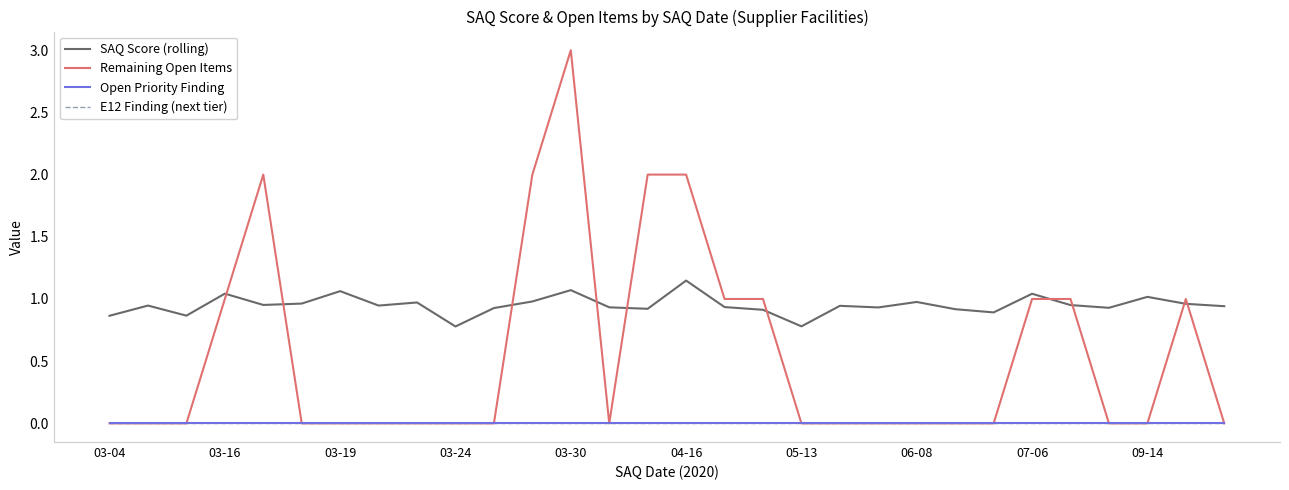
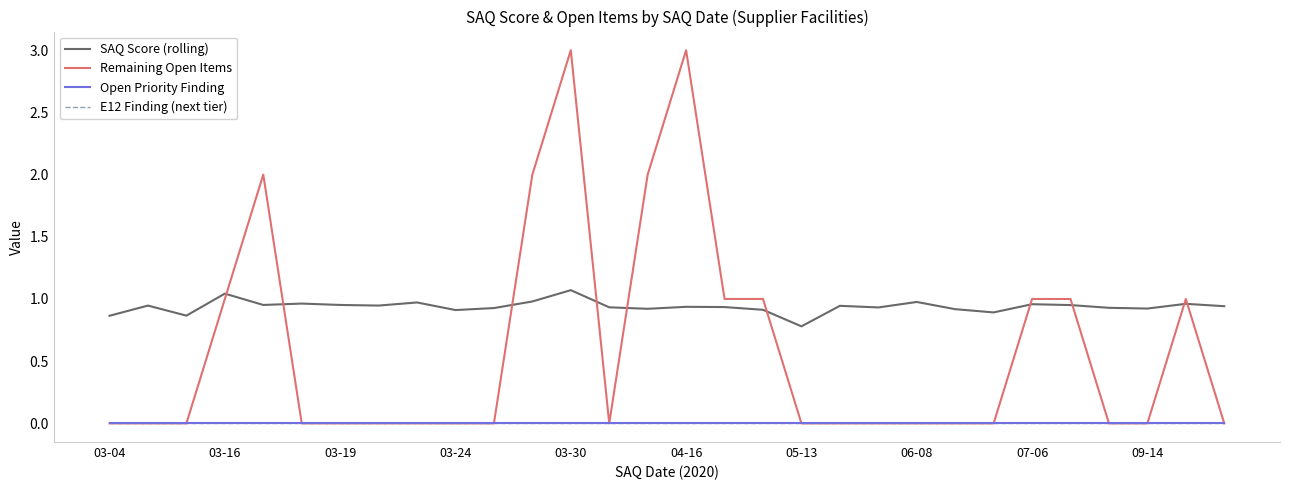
SAQ Score (rolling), 03-19: 1.06 -> 0.95
SAQ Score (rolling), 03-24: 0.78 -> 0.91
SAQ Score (rolling), 04-16: 1.15 -> 0.94
Remaining Open Items, 04-16: 2 -> 3
SAQ Score (rolling), 07-06: 1.04 -> 0.96
SAQ Score (rolling), 09-14: 1.02 -> 0.92
